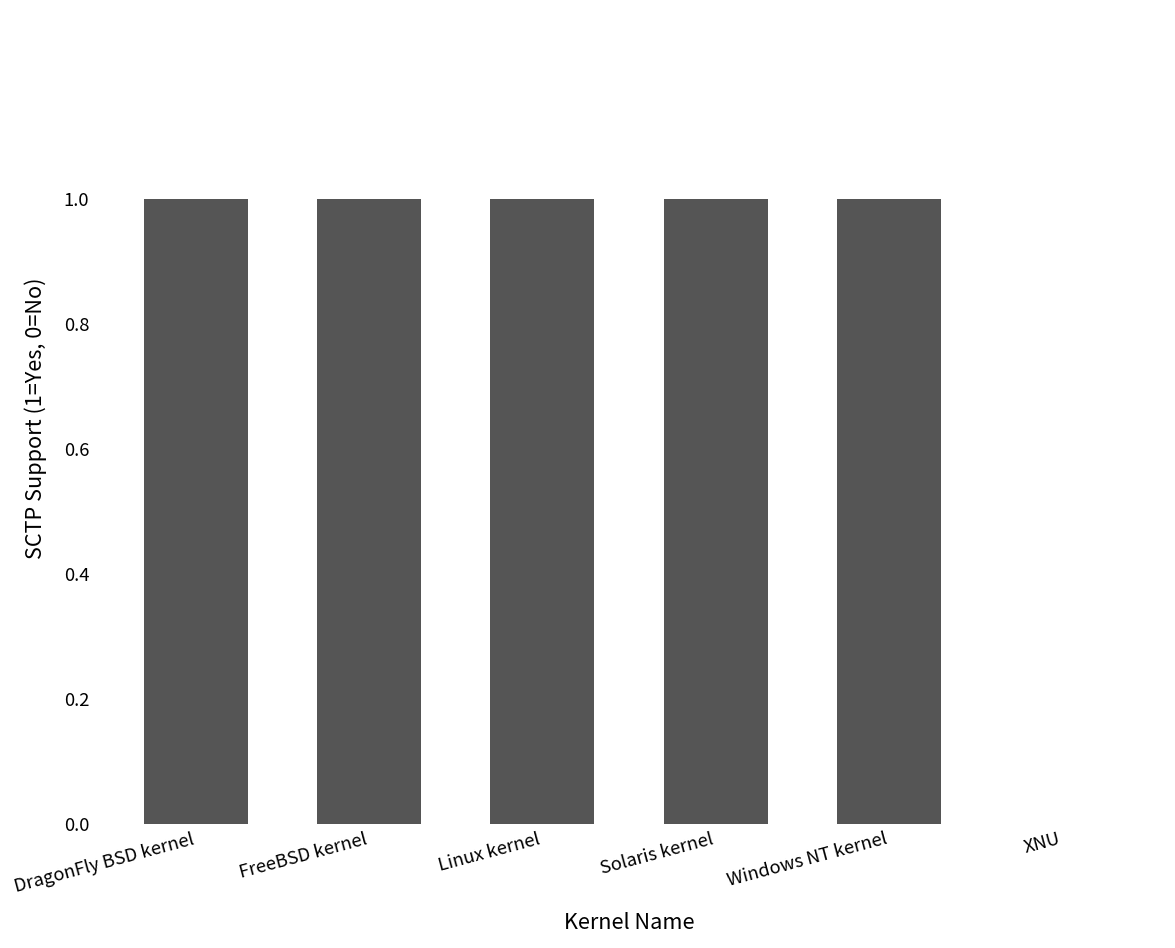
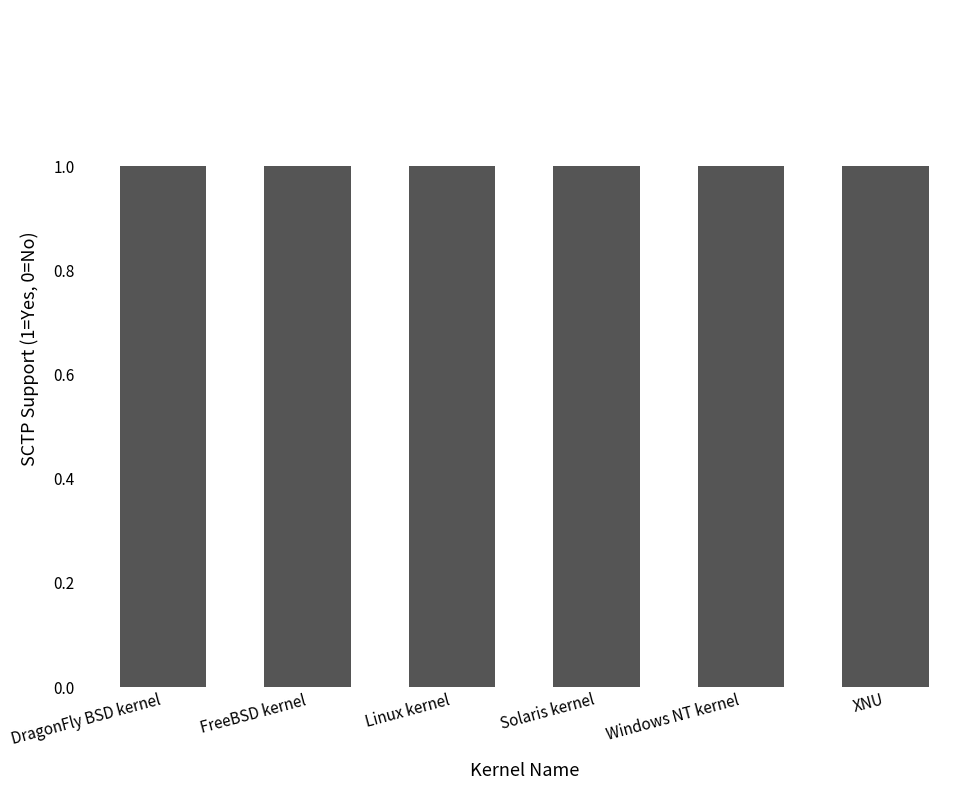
XNU: 0 -> 1
